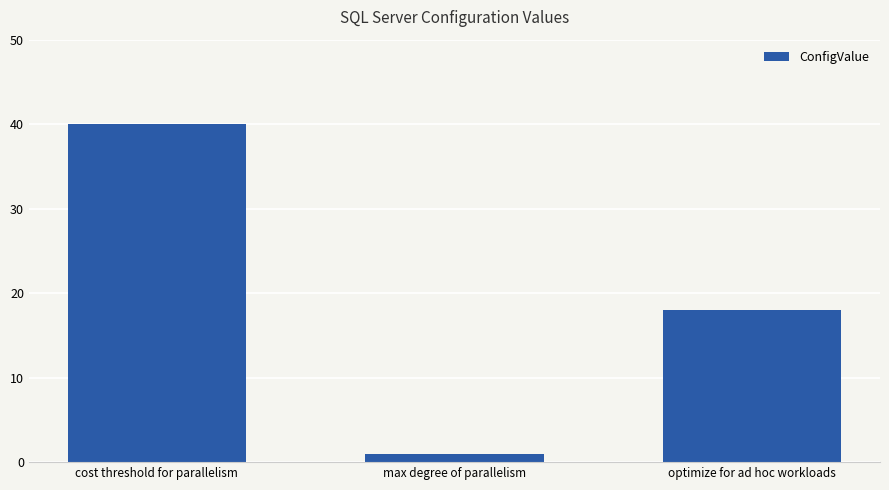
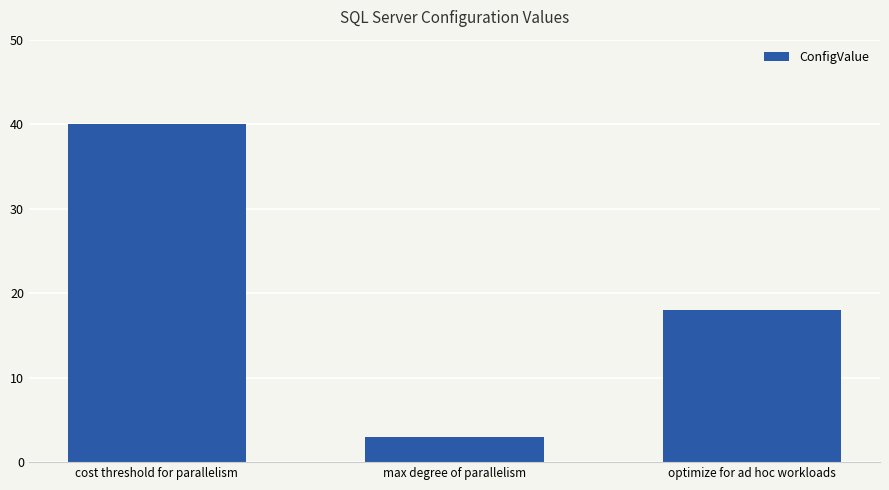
max degree of parallelism: 1 -> 3
